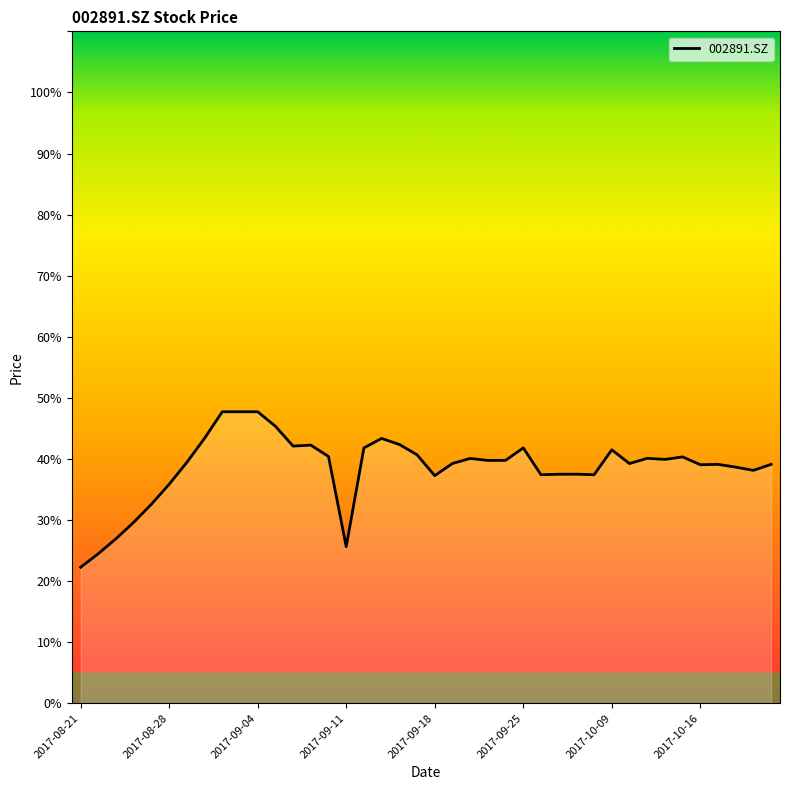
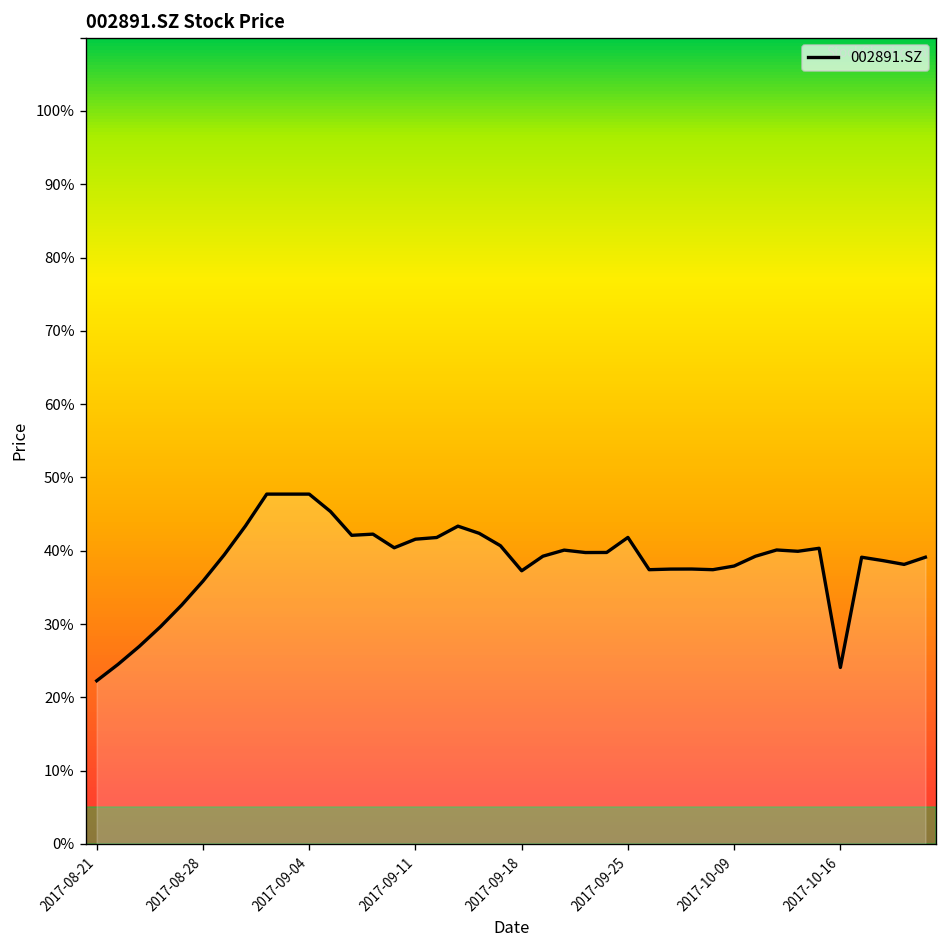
2017-09-11: 26% -> 42%
2017-10-09: 41% -> 38%
2017-10-16: 39% -> 24%
